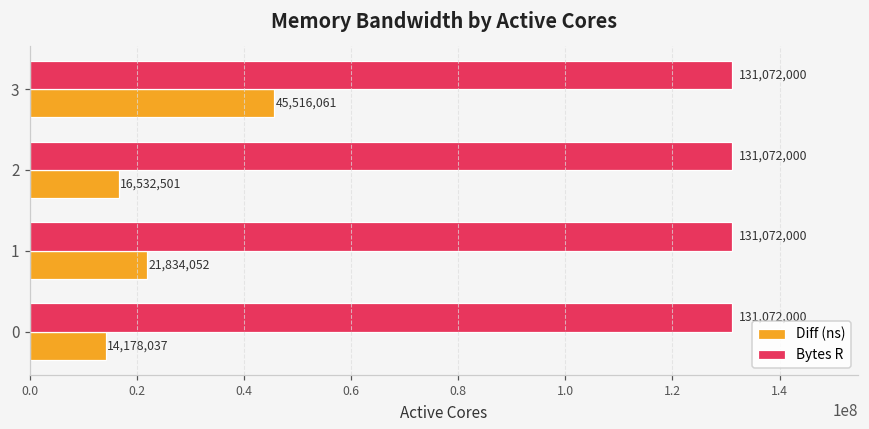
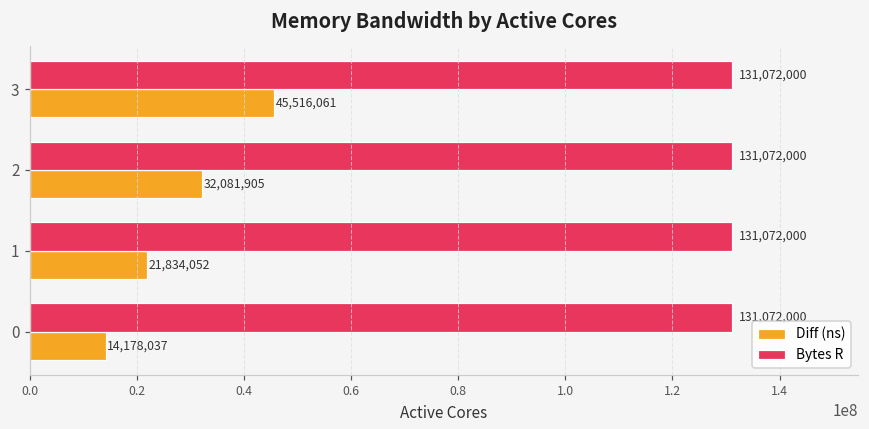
Diff (ns), 2: 16,532,501 -> 32,081,905
